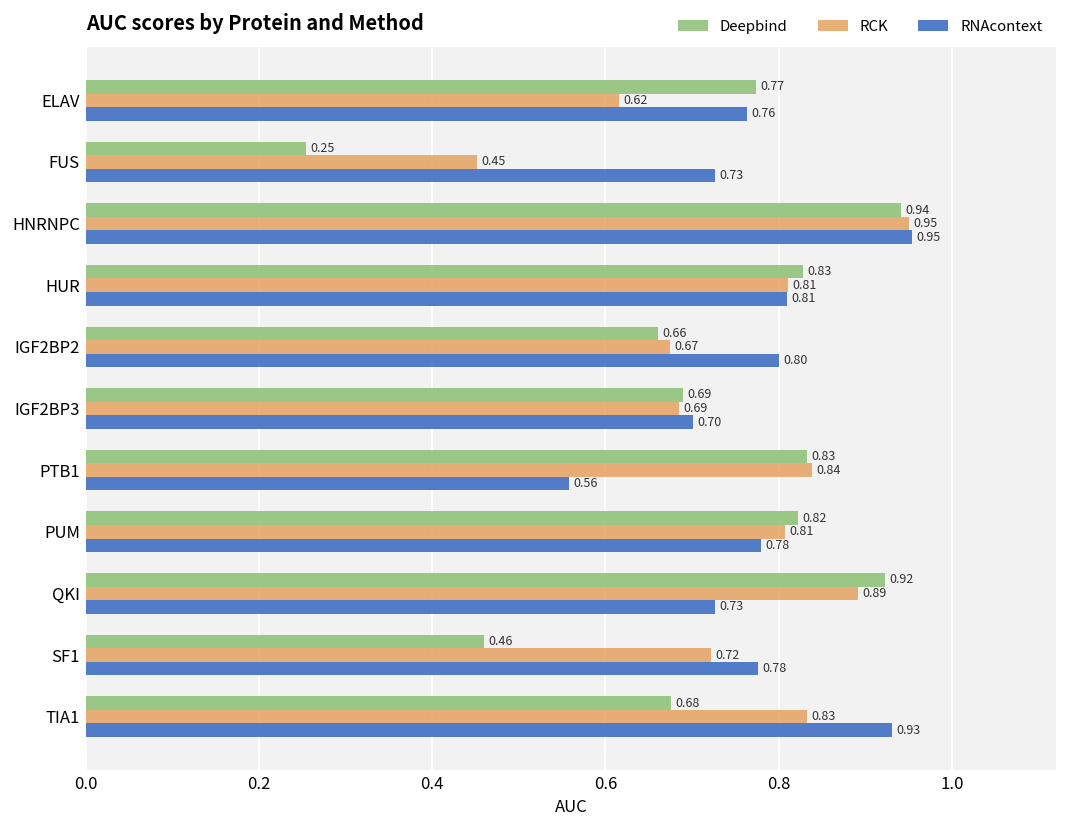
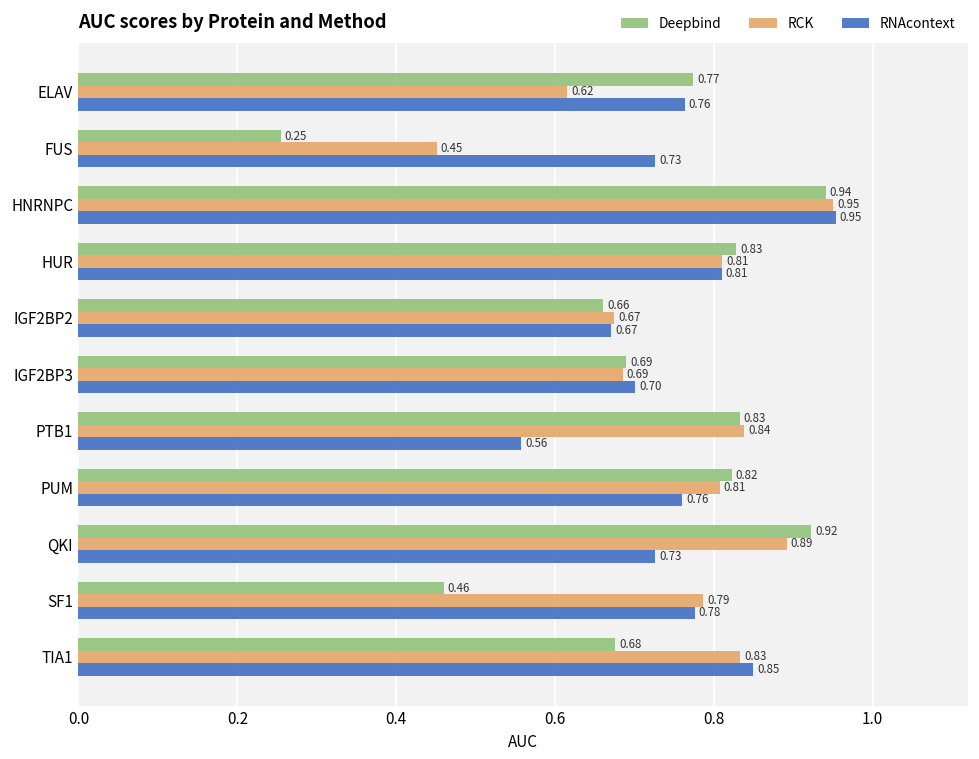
RNAcontext, IGF2BP2: 0.80 -> 0.67
RNAcontext, PUM: 0.78 -> 0.76
RCK, SF1: 0.72 -> 0.79
RNAcontext, TIA1: 0.93 -> 0.85
